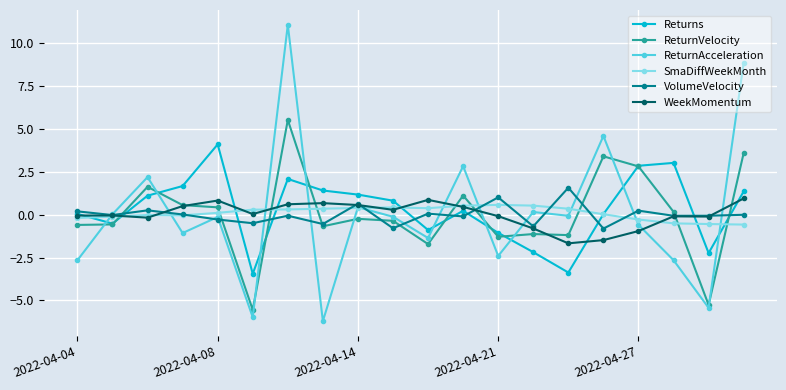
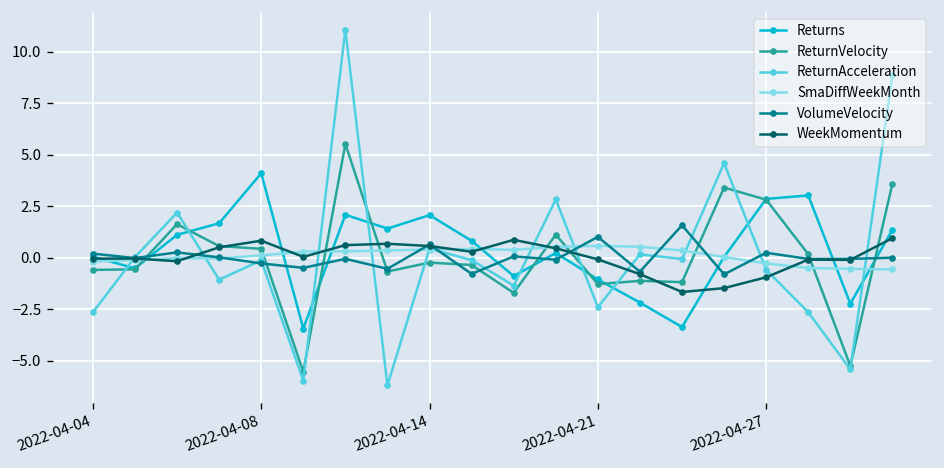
Returns, 2022-04-14: 1.2 -> 2.1
